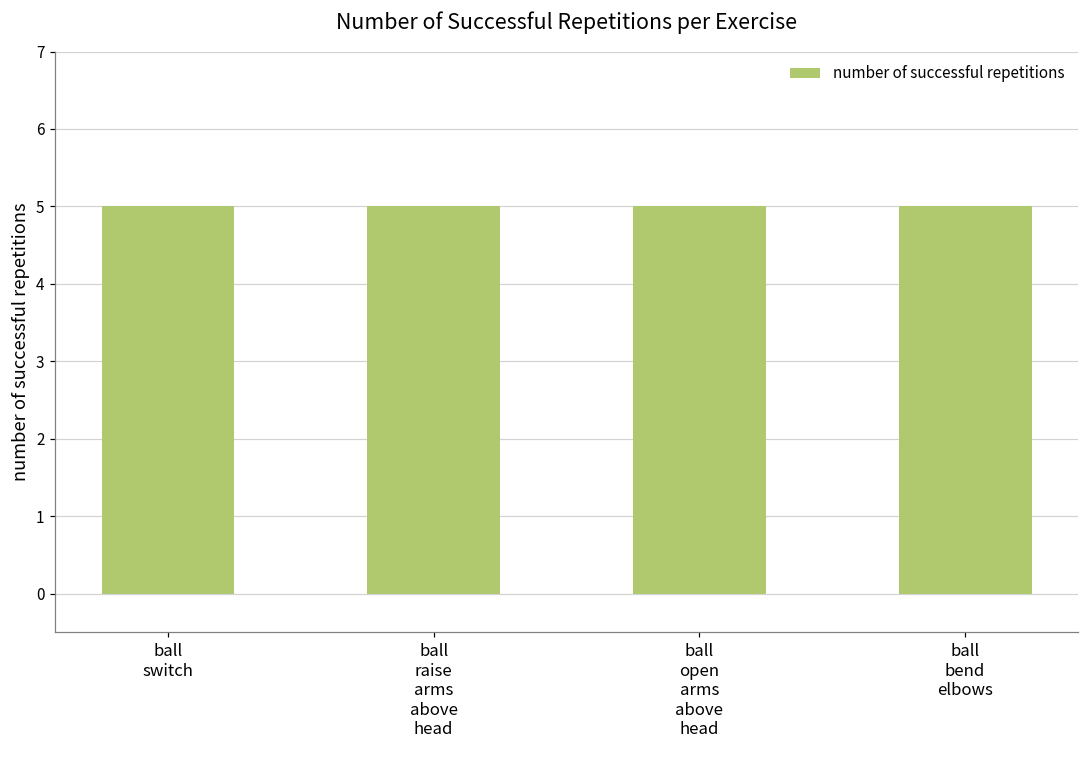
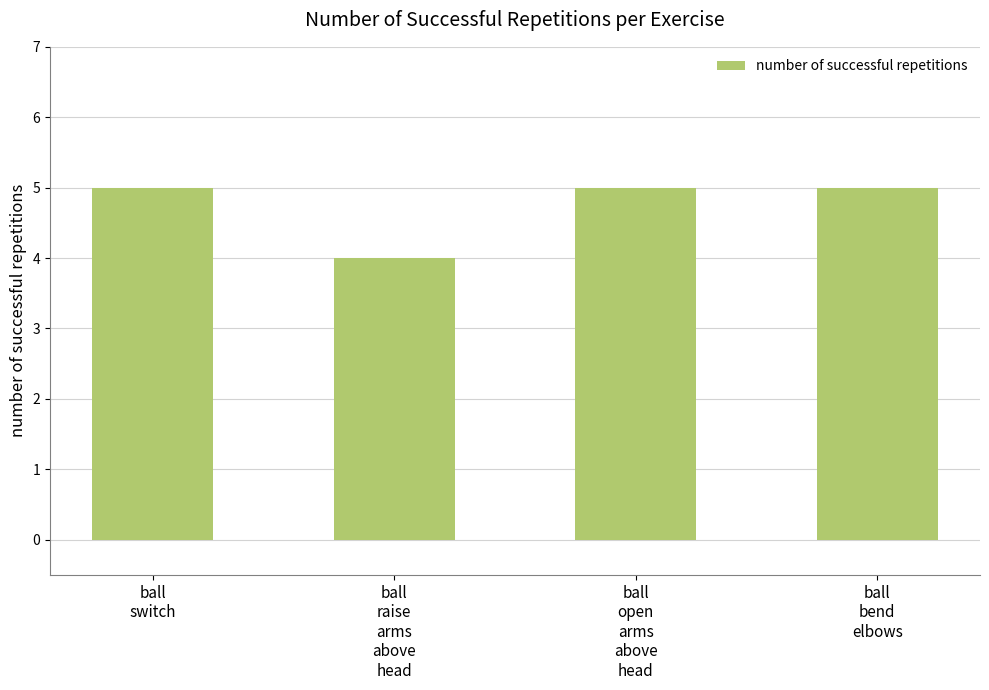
ball raise arms above head: 5 -> 4
